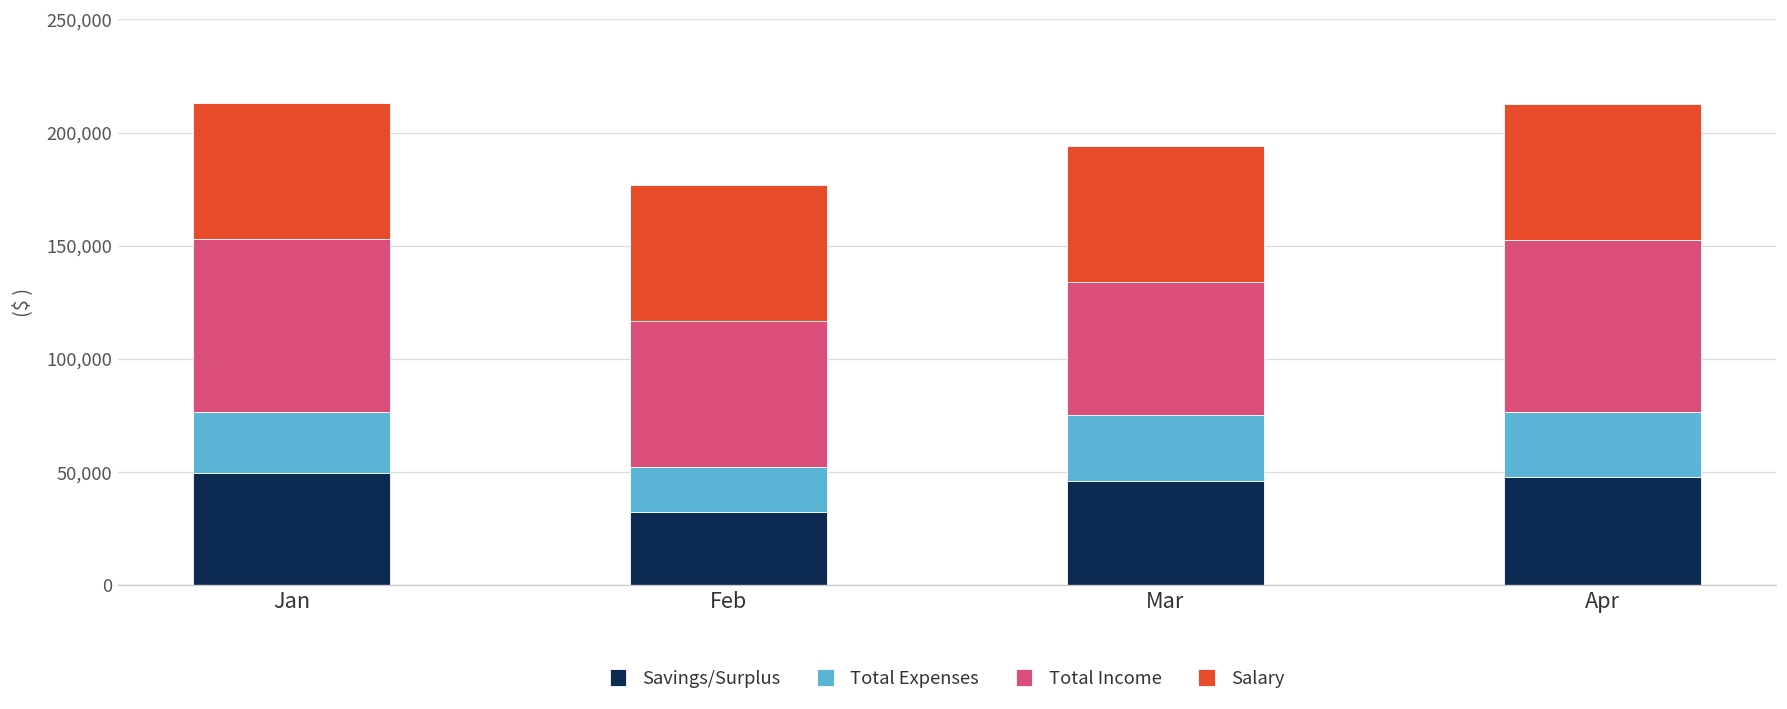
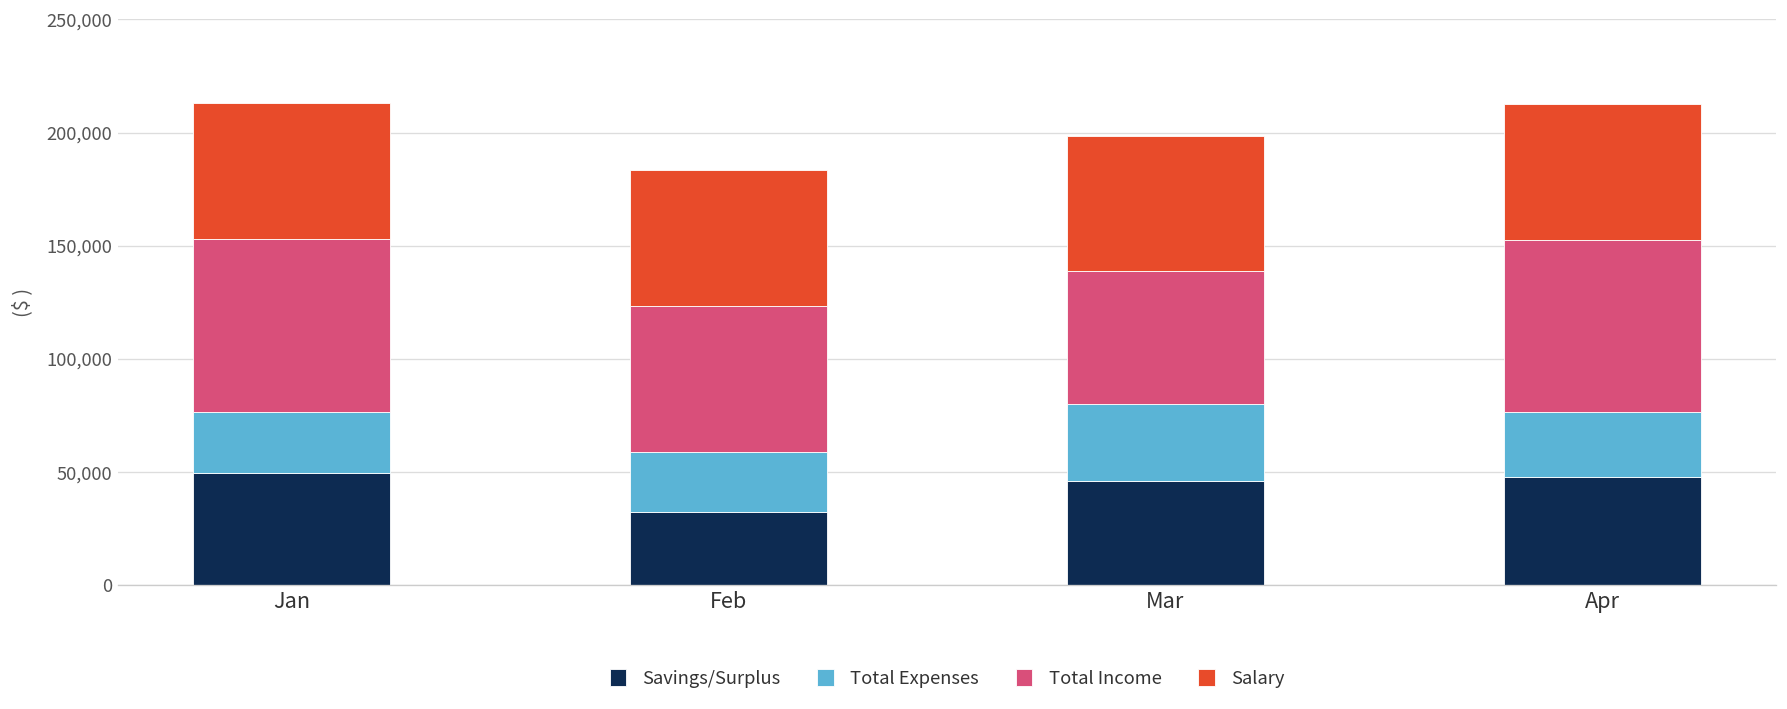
Total Expenses, Feb: 20,000 -> 27,000
Total Expenses, Mar: 29,000 -> 34,000
